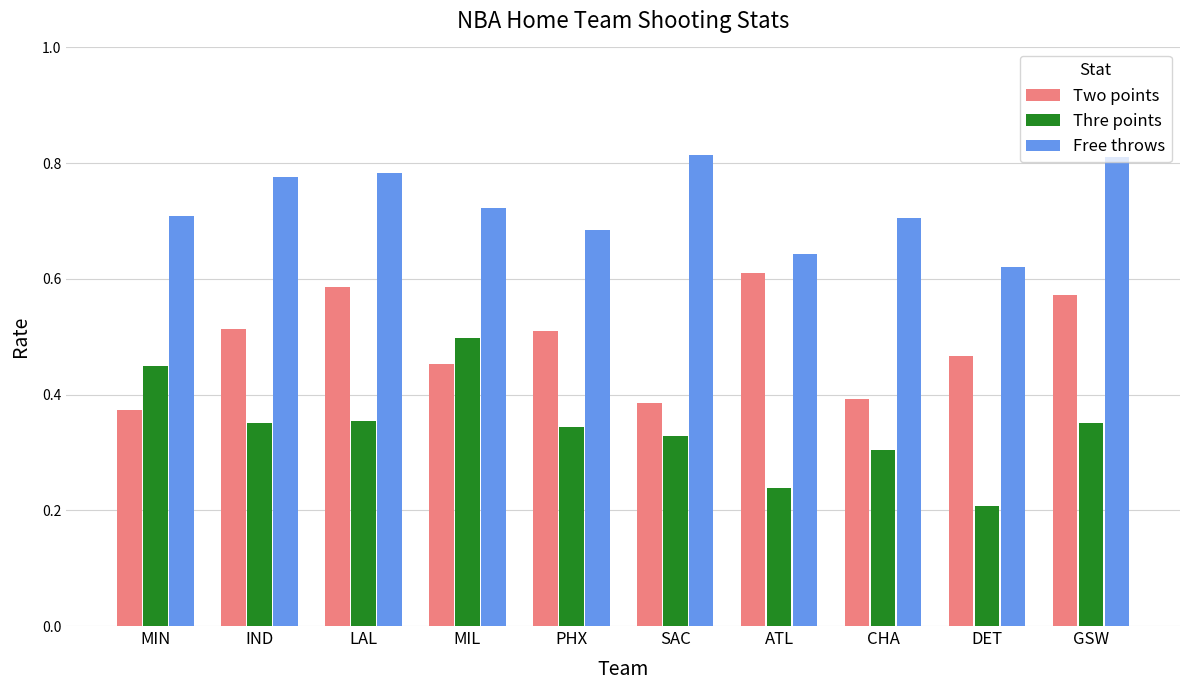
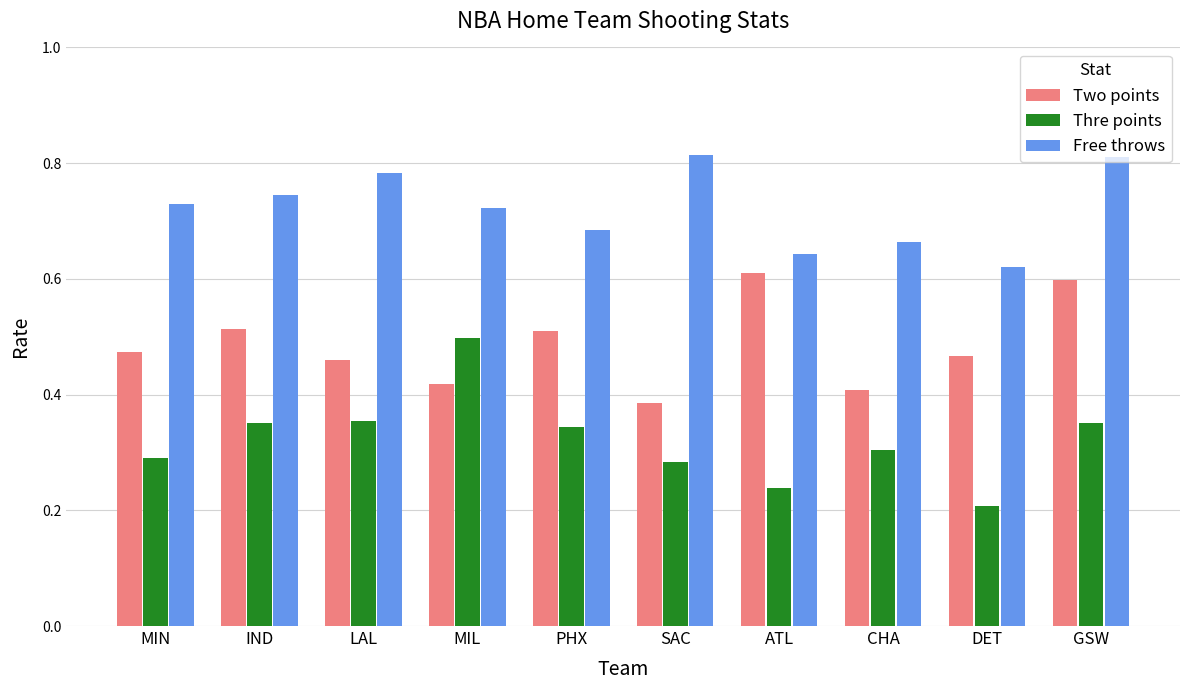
Two points, MIN: 0.37 -> 0.47
Thre points, MIN: 0.45 -> 0.29
Free throws, MIN: 0.71 -> 0.73
Free throws, IND: 0.78 -> 0.75
Two points, LAL: 0.59 -> 0.46
Two points, MIL: 0.45 -> 0.42
Thre points, SAC: 0.33 -> 0.28
Two points, CHA: 0.39 -> 0.41
Free throws, CHA: 0.71 -> 0.66
Two points, GSW: 0.57 -> 0.60
